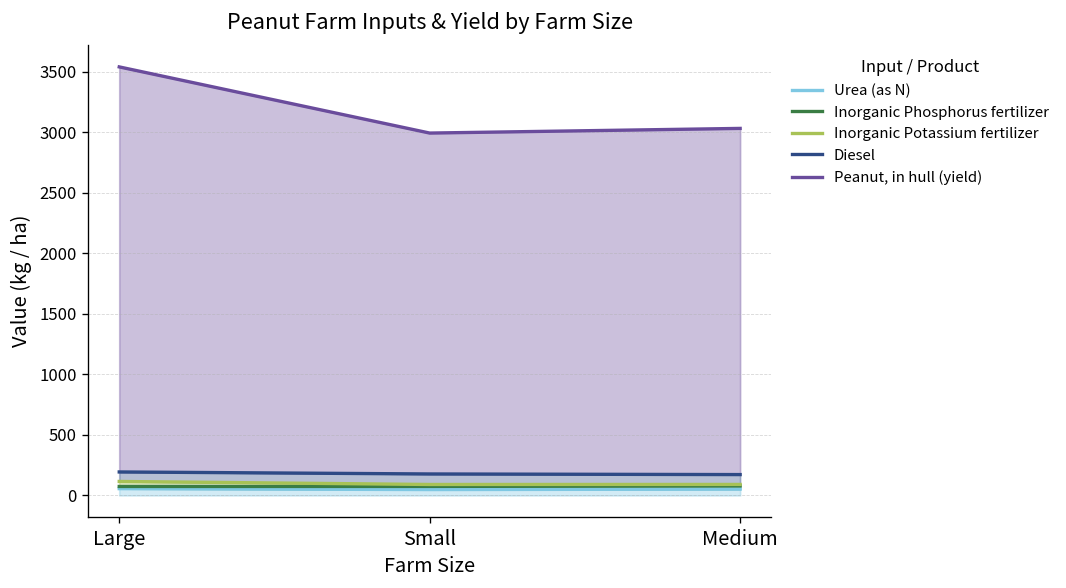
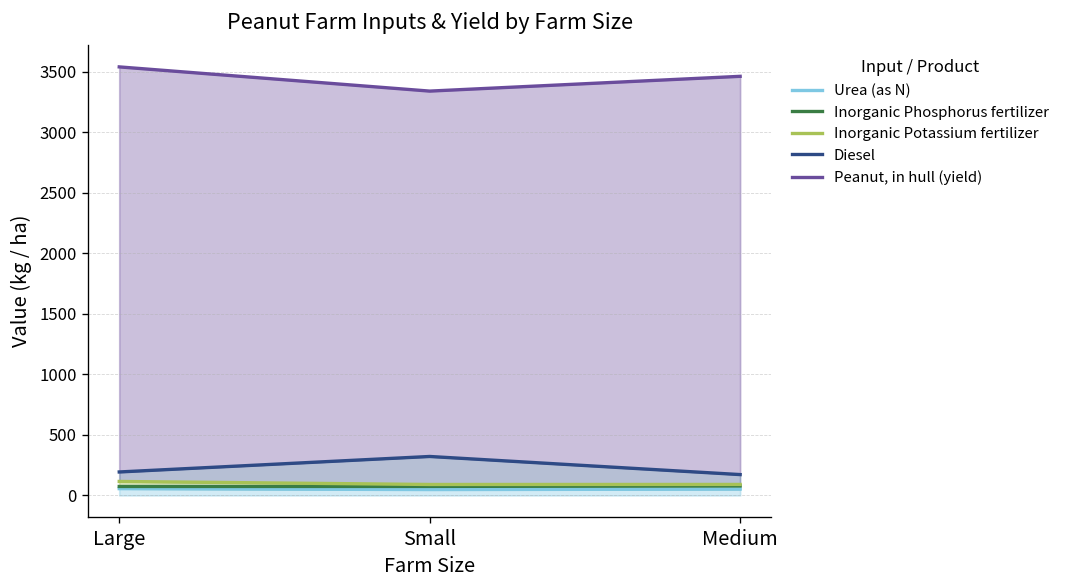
Diesel, Small: 90 -> 230
Peanut, in hull (yield), Small: 2820 -> 3020
Peanut, in hull (yield), Medium: 2860 -> 3290
